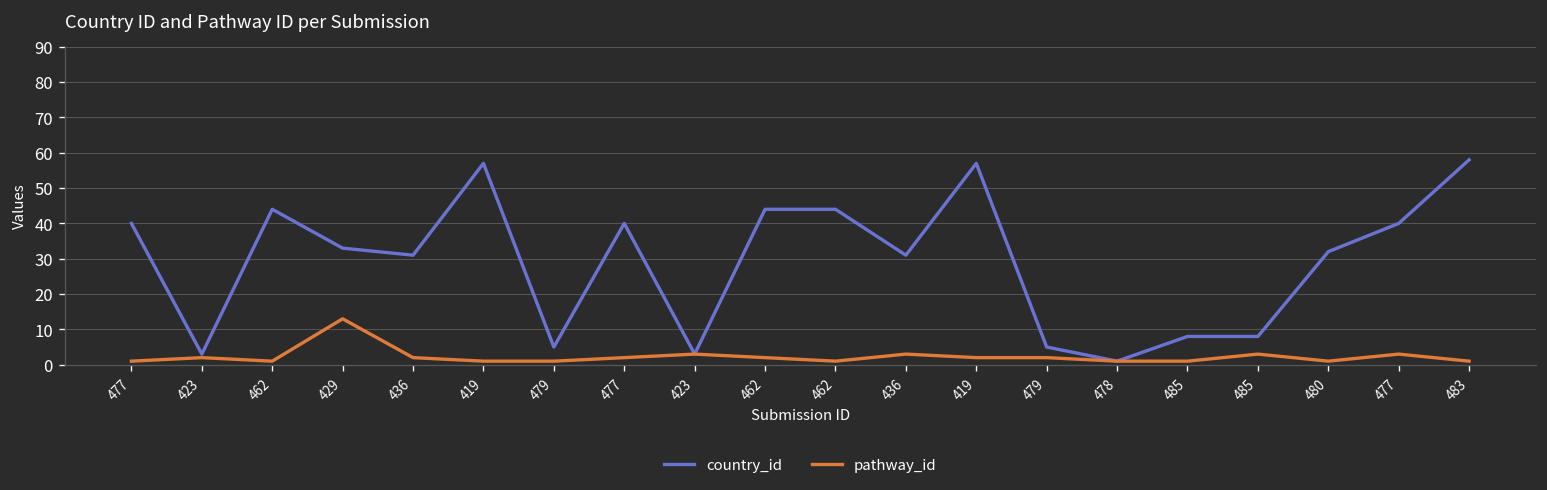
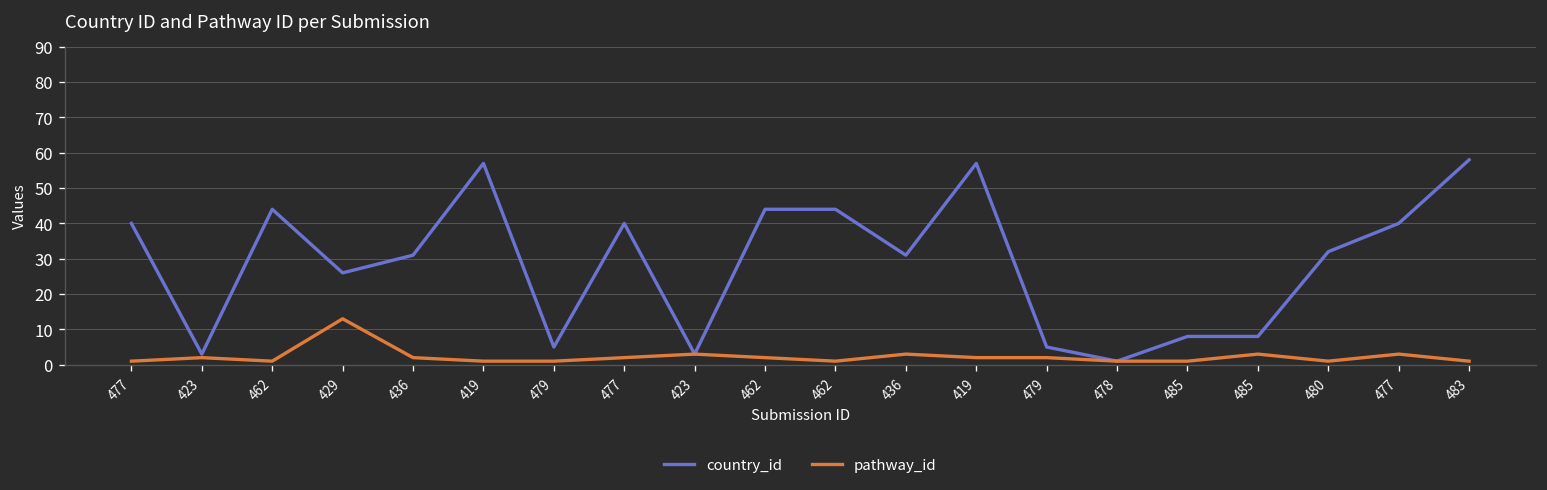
country_id, 429: 33 -> 26
